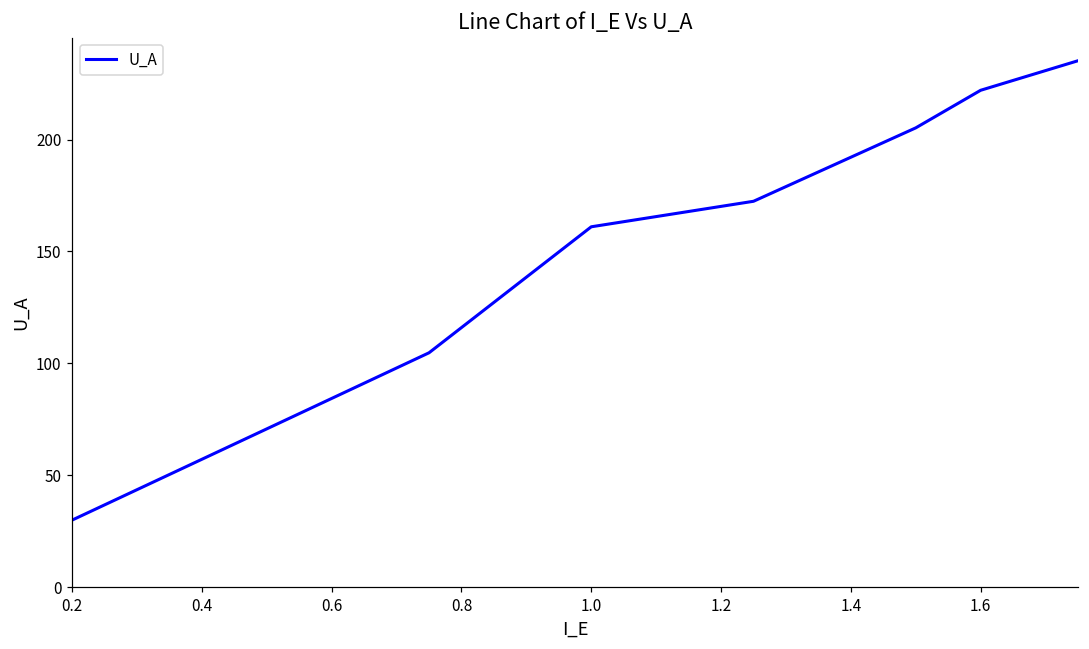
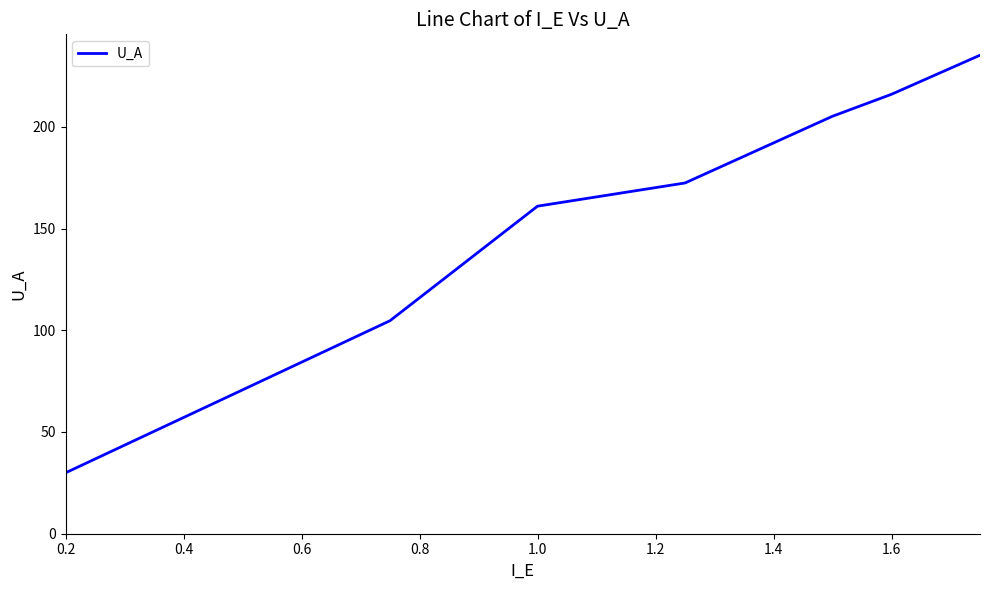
1.6: 222 -> 216
